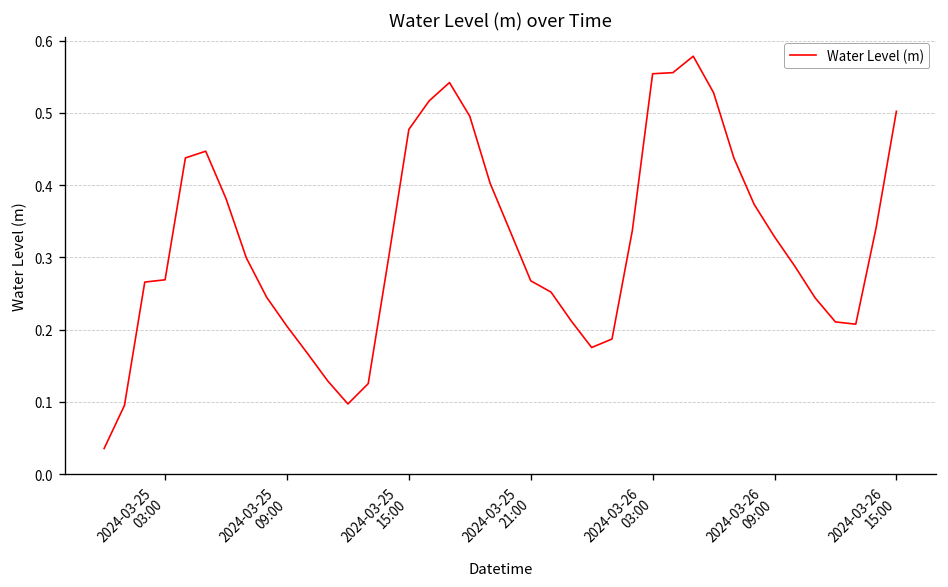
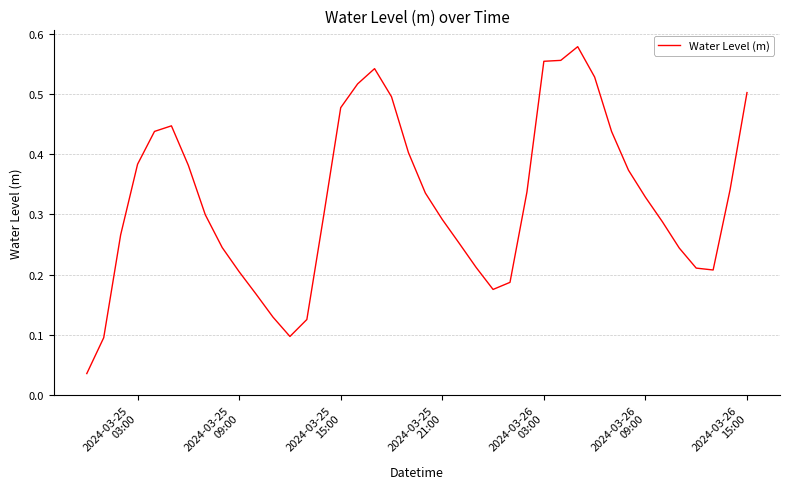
2024-03-25 03:00: 0.27 -> 0.38
2024-03-25 21:00: 0.27 -> 0.29
